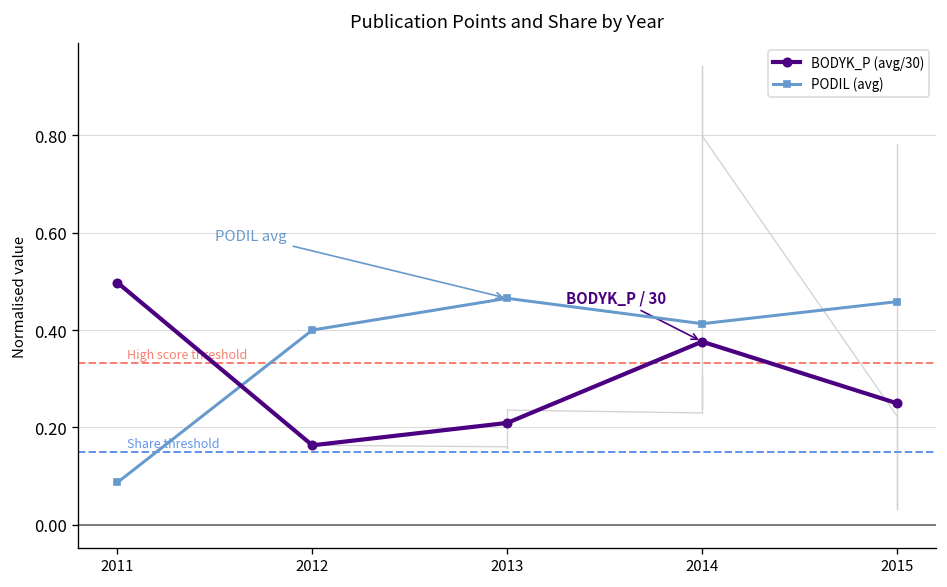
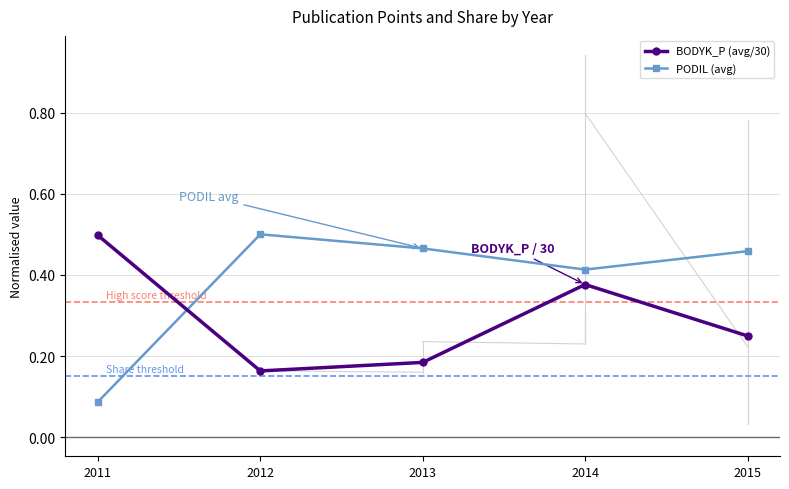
PODIL (avg), 2012: 0.4 -> 0.5
BODYK_P (avg/30), 2013: 0.21 -> 0.18
